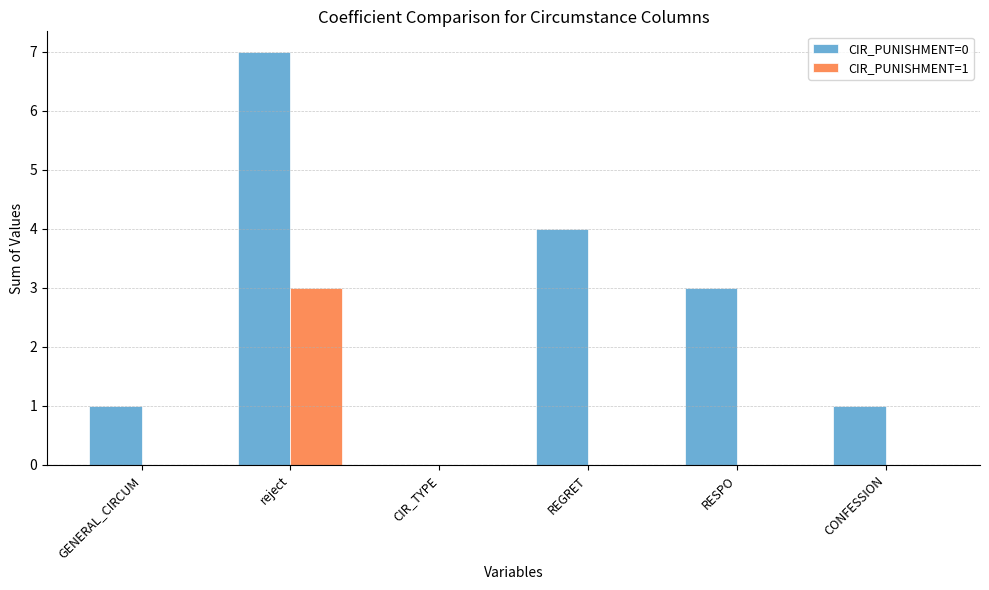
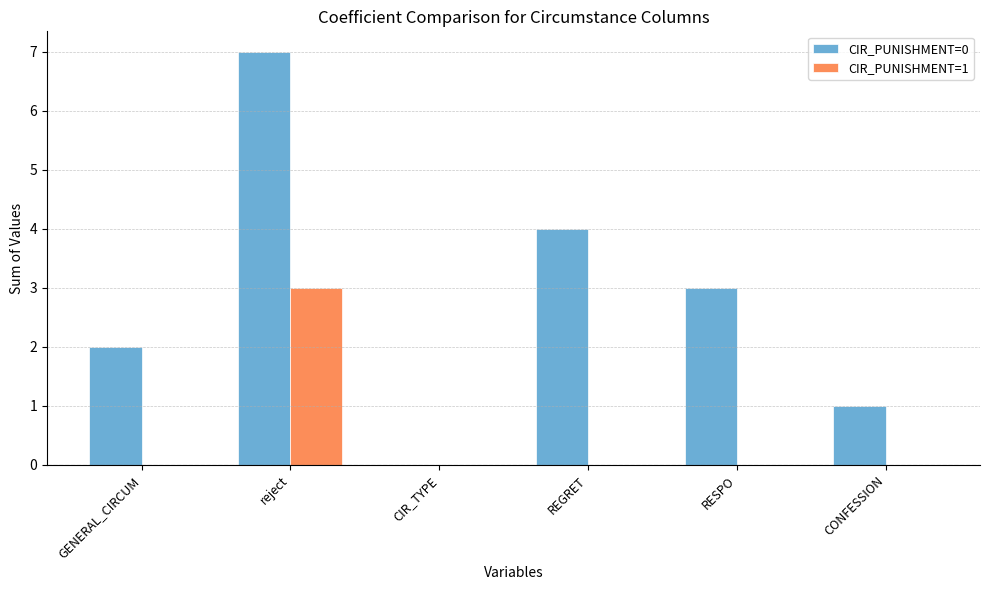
CIR_PUNISHMENT=0, GENERAL_CIRCUM: 1 -> 2
